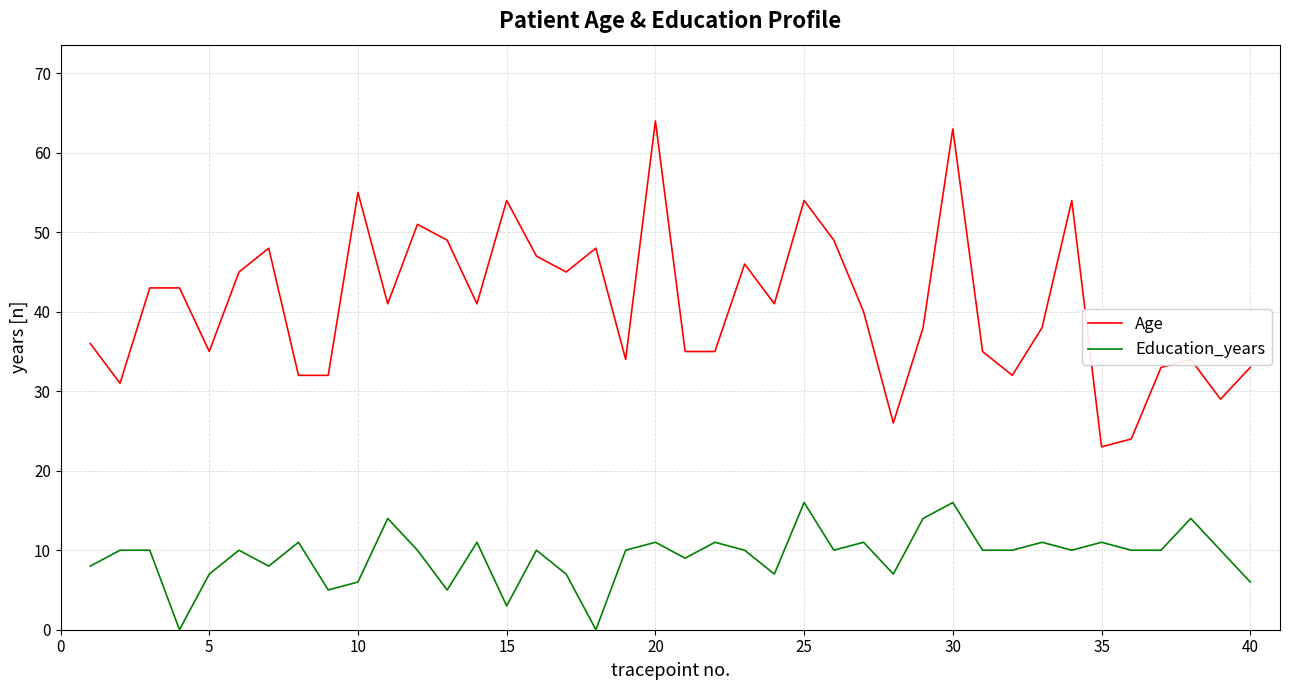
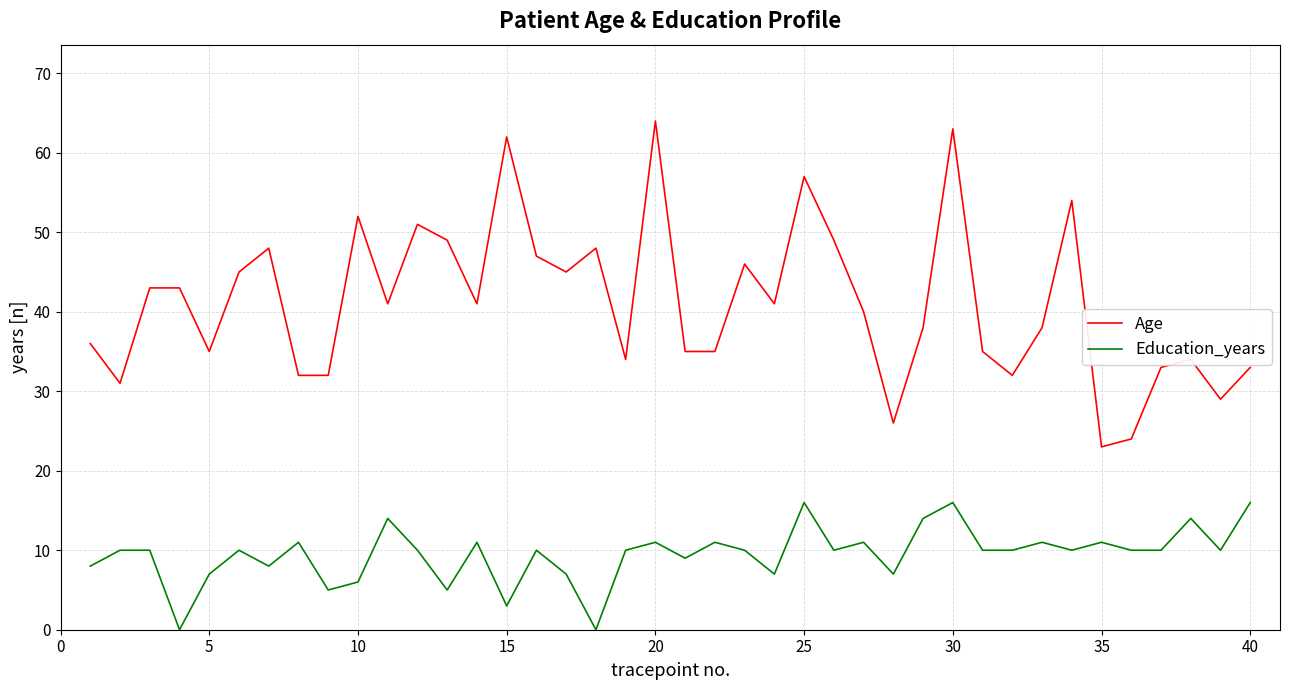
Age, 10: 55 -> 52
Age, 15: 54 -> 62
Age, 25: 54 -> 57
Education_years, 40: 6 -> 16
